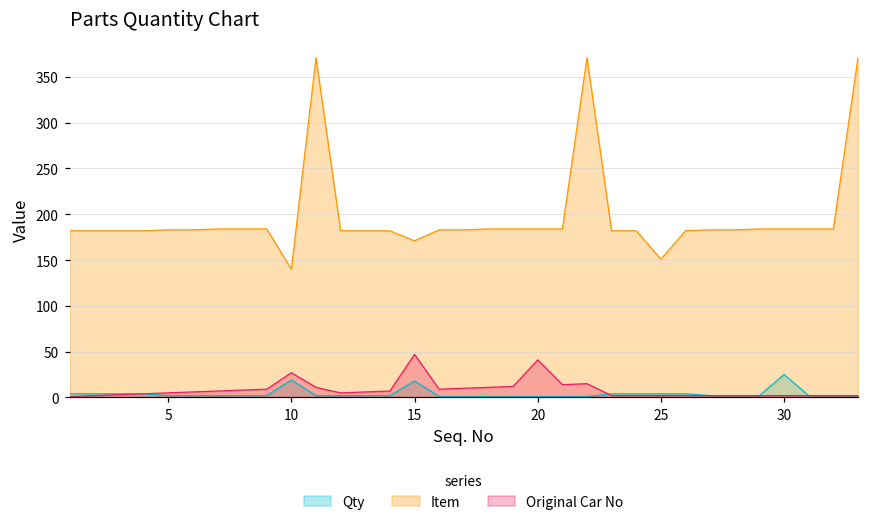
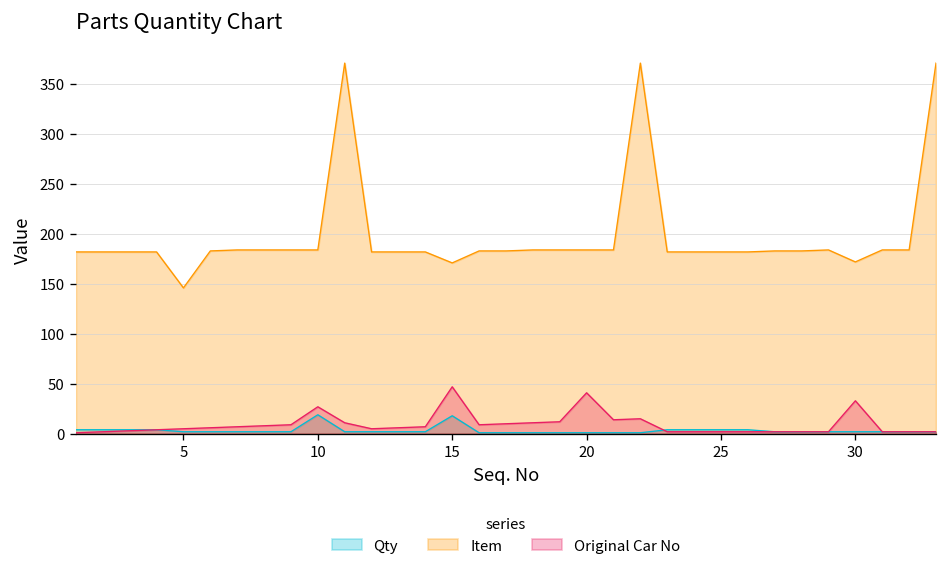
Item, 5: 180 -> 150
Item, 10: 140 -> 180
Item, 25: 150 -> 180
Qty, 30: 30 -> 0
Item, 30: 180 -> 170
Original Car No, 30: 0 -> 30
